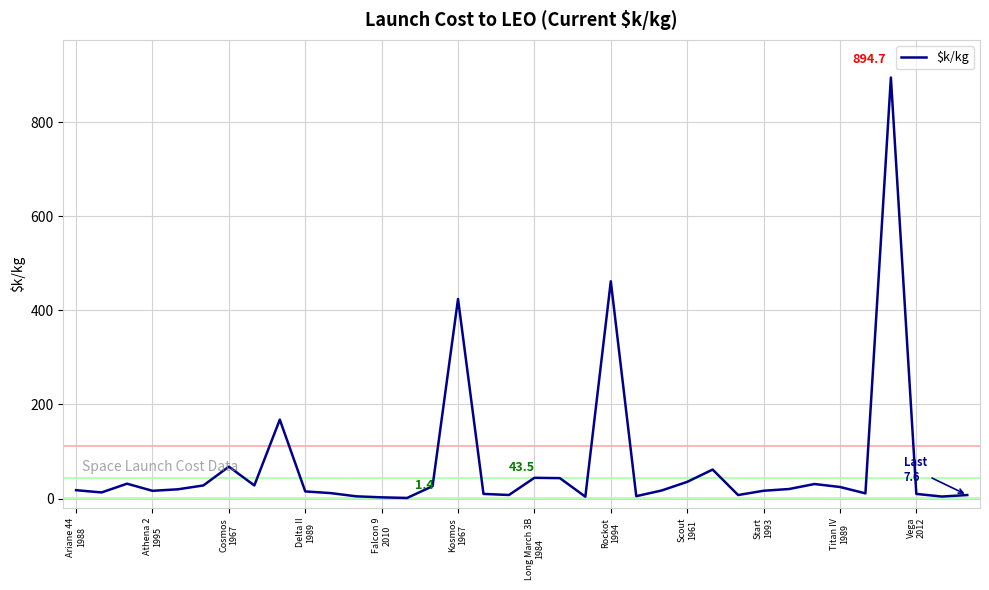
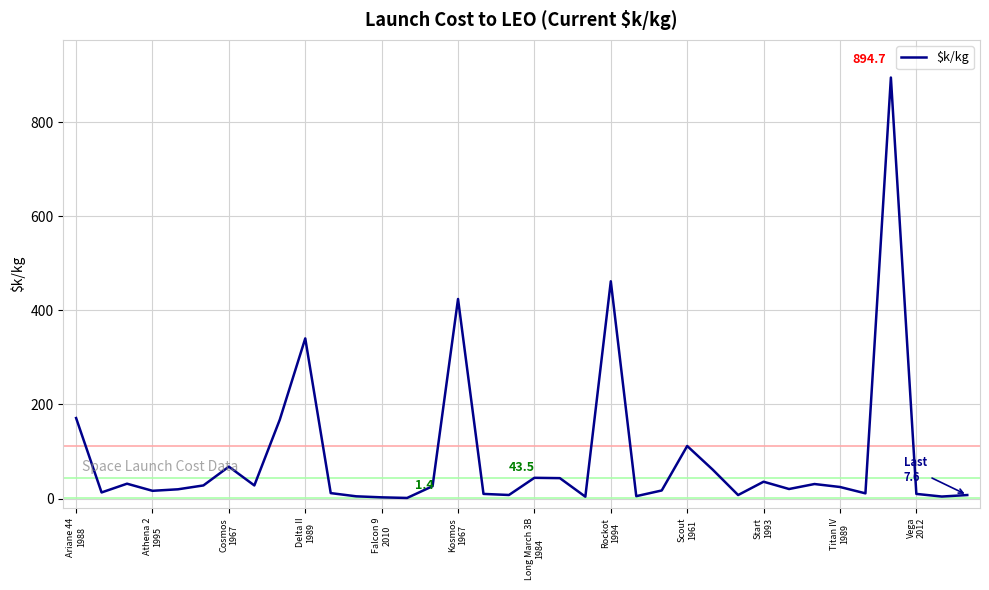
Ariane 44 1988: 20 -> 170
Delta II 1989: 20 -> 340
Scout 1961: 40 -> 110
Start 1993: 20 -> 40
